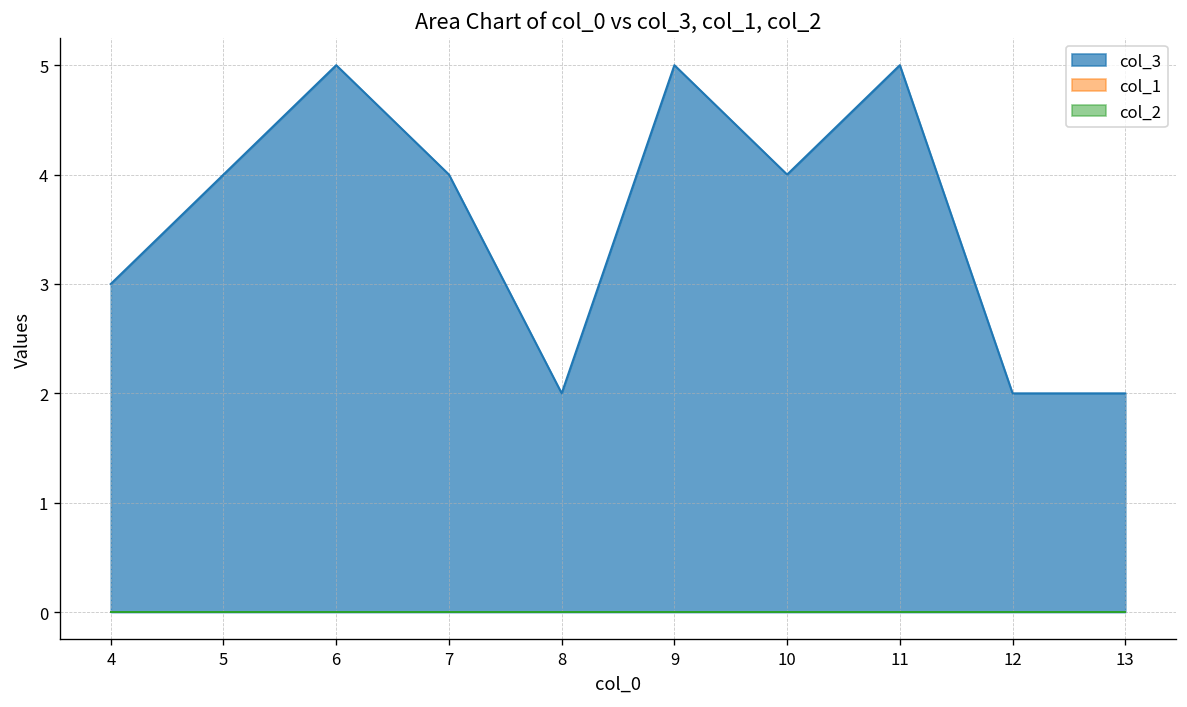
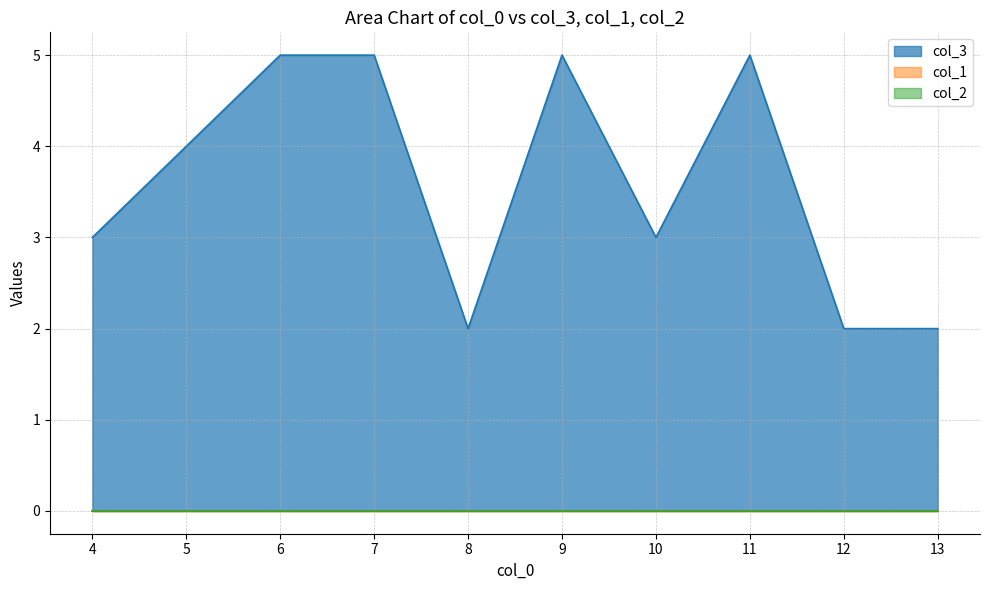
col_3, 7: 4 -> 5
col_3, 10: 4 -> 3
